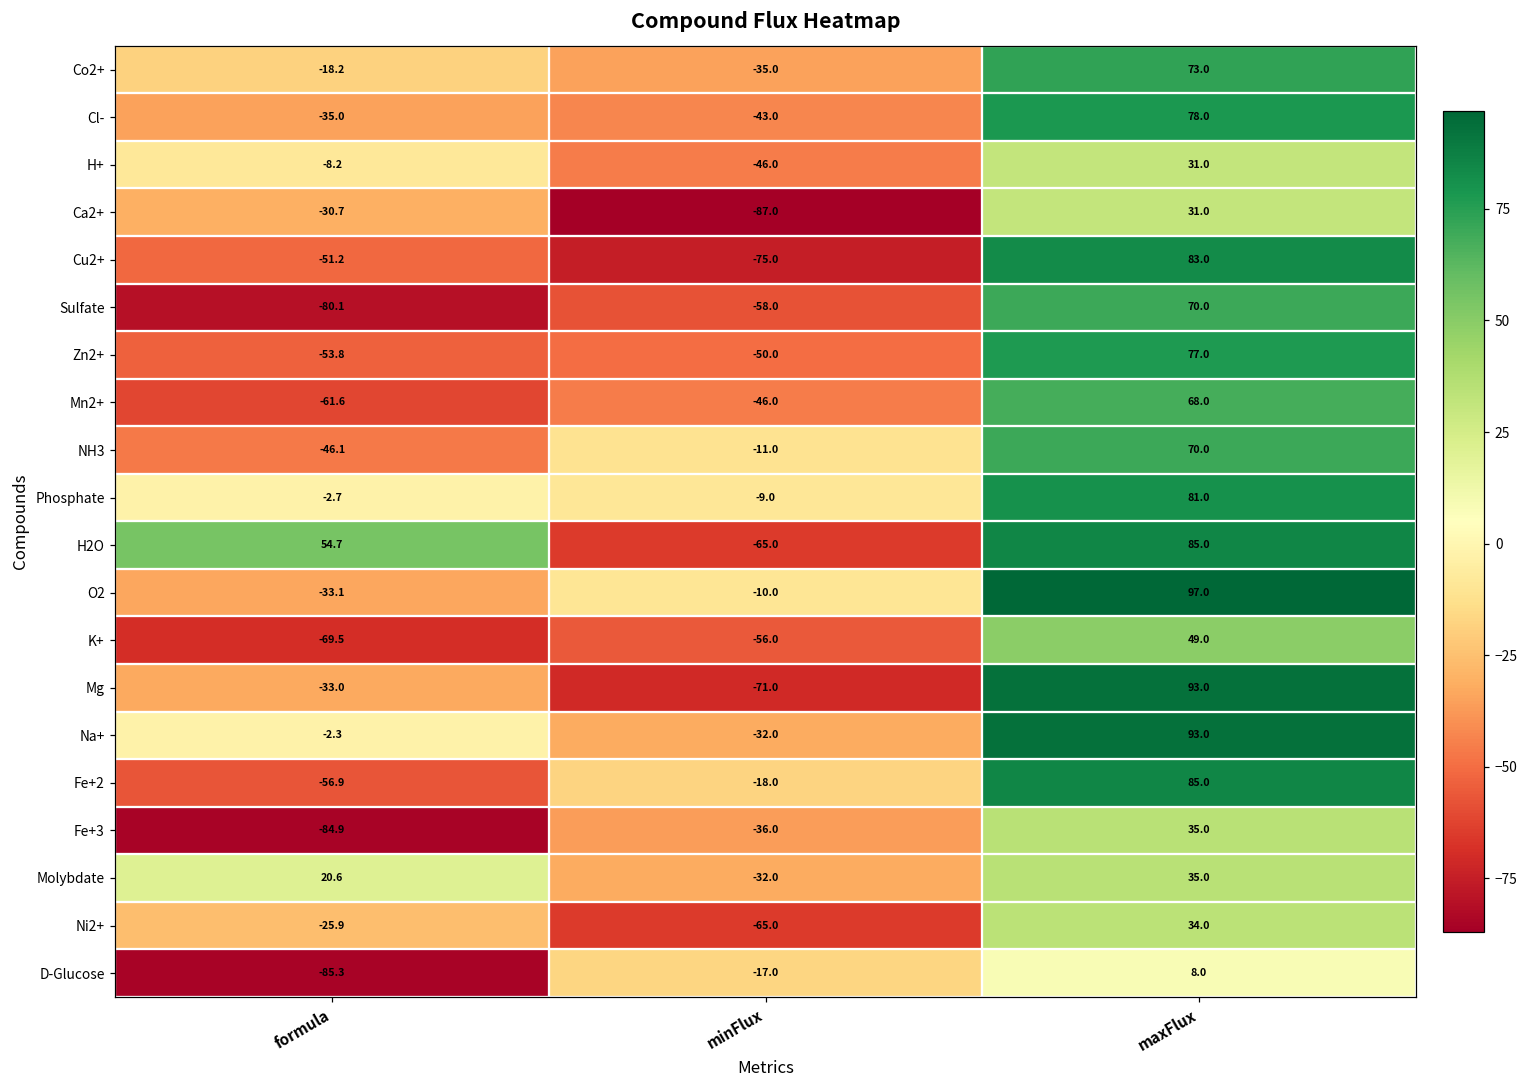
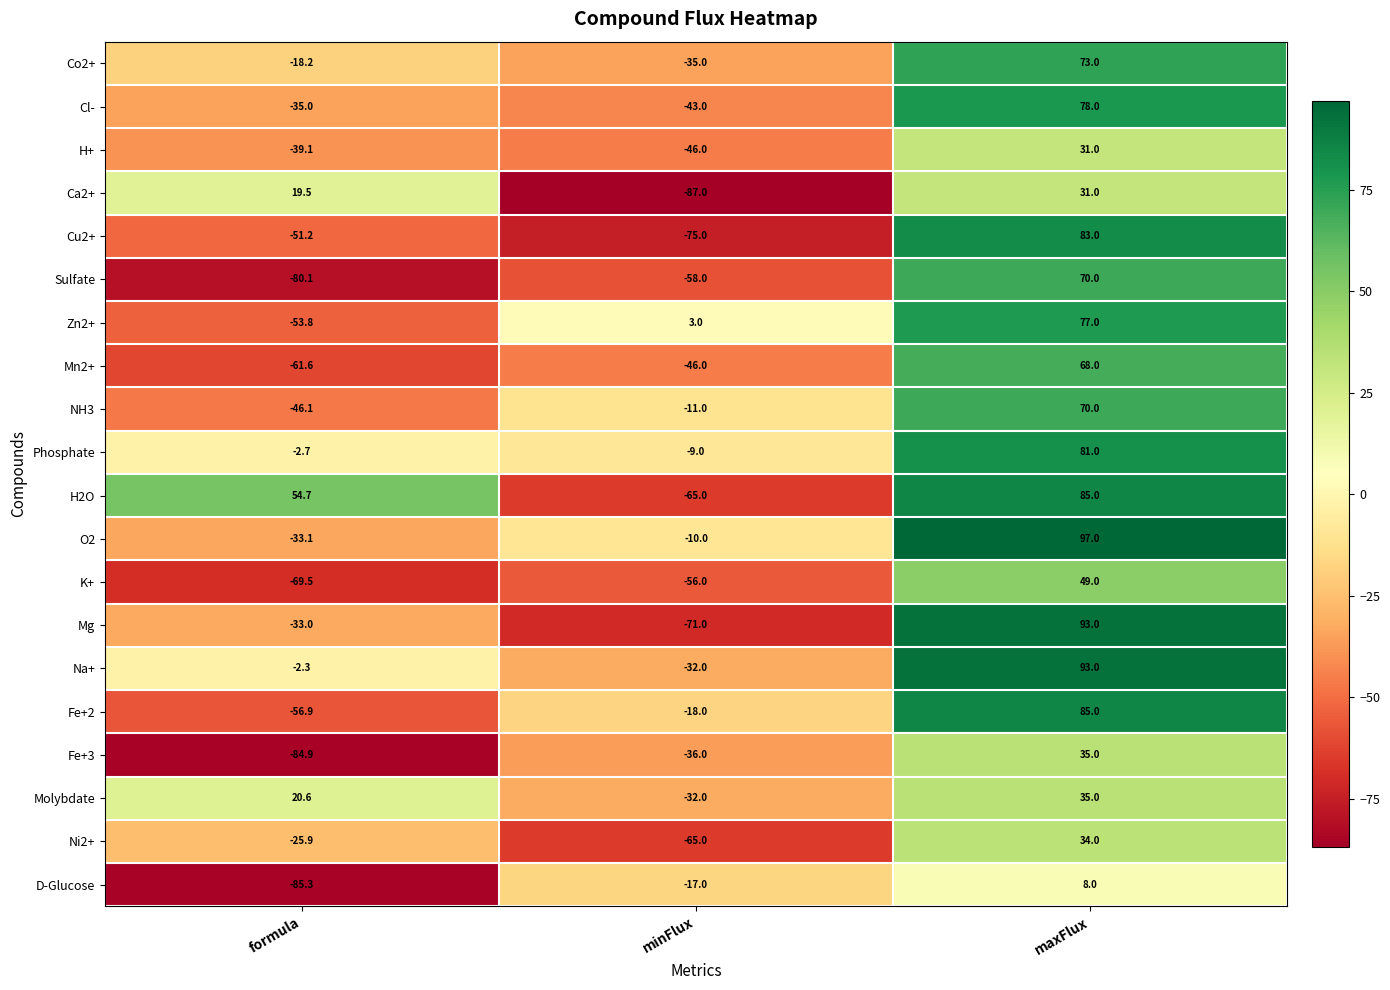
H+, formula: -8.2 -> -39.1
Ca2+, formula: -30.7 -> 19.5
Zn2+, minFlux: -50.0 -> 3.0
